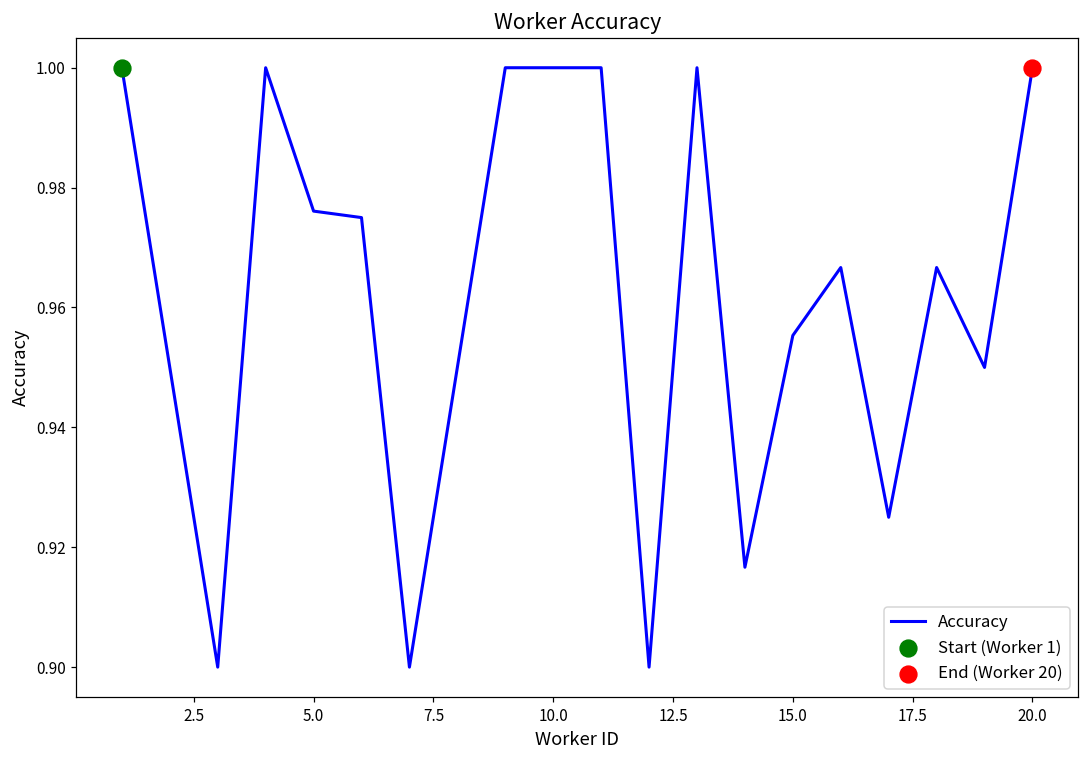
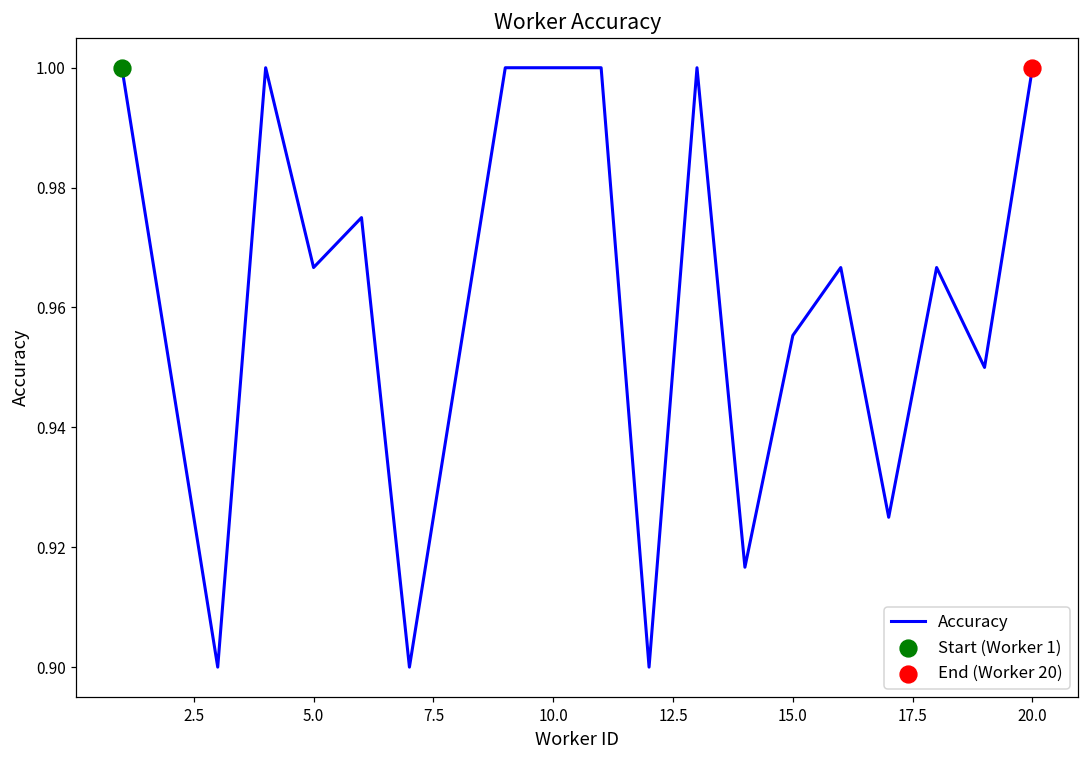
Accuracy, 5.0: 0.976 -> 0.967
